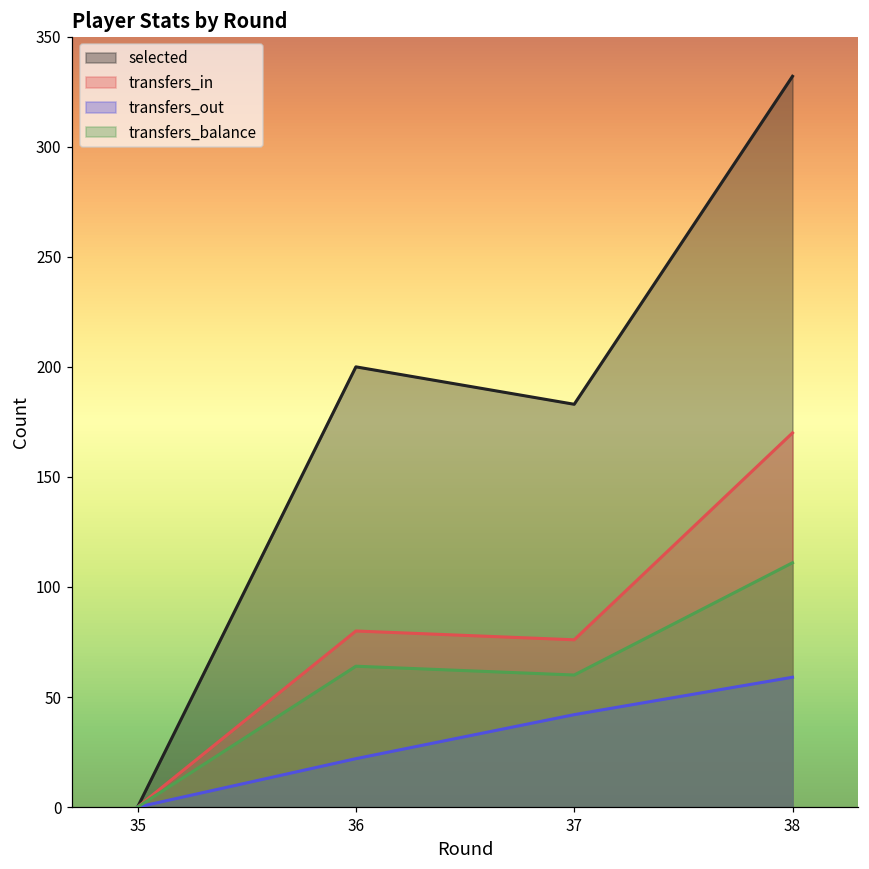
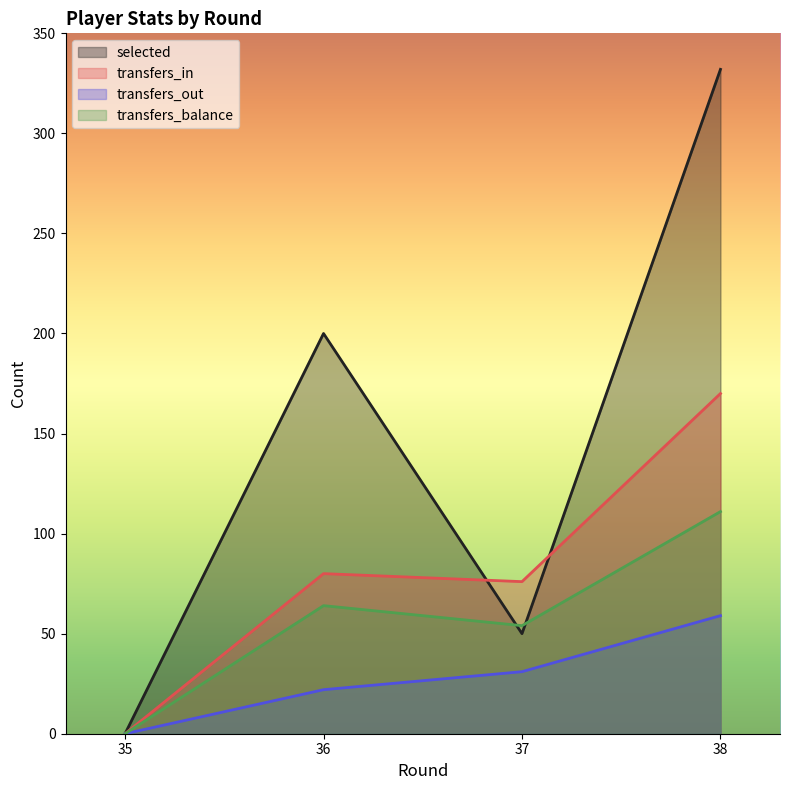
selected, 37: 183 -> 50
transfers_out, 37: 42 -> 31
transfers_balance, 37: 60 -> 54
